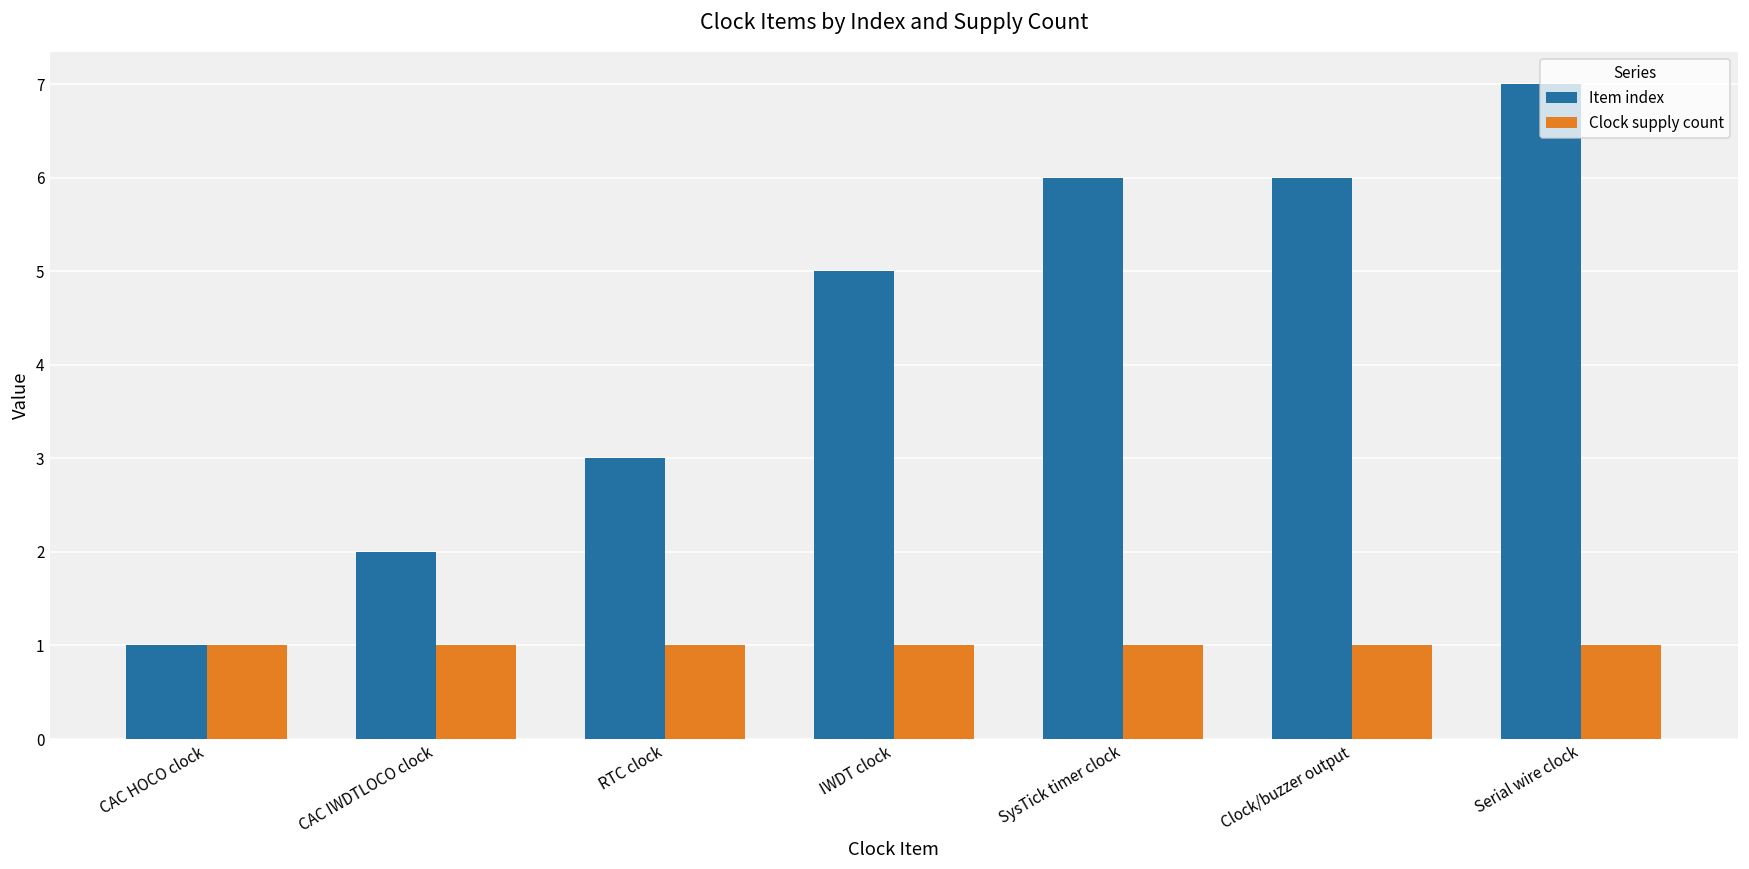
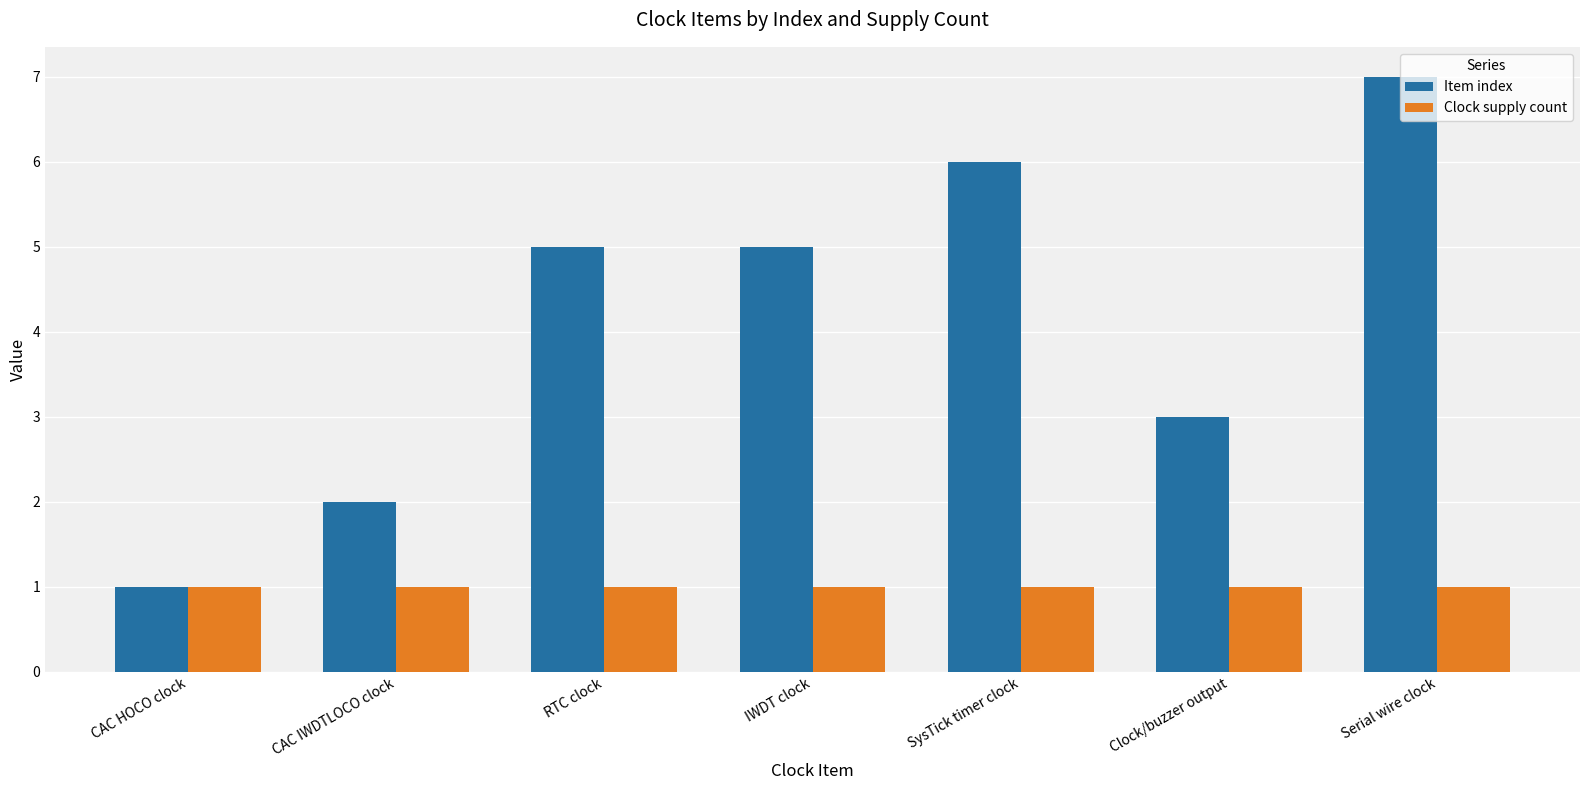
Item index, RTC clock: 3 -> 5
Item index, Clock/buzzer output: 6 -> 3
